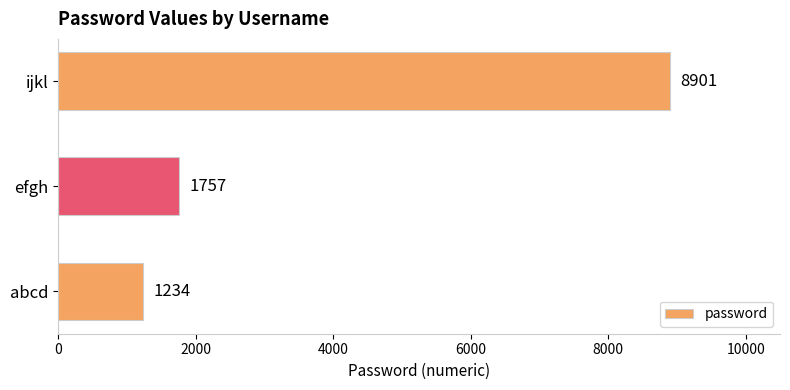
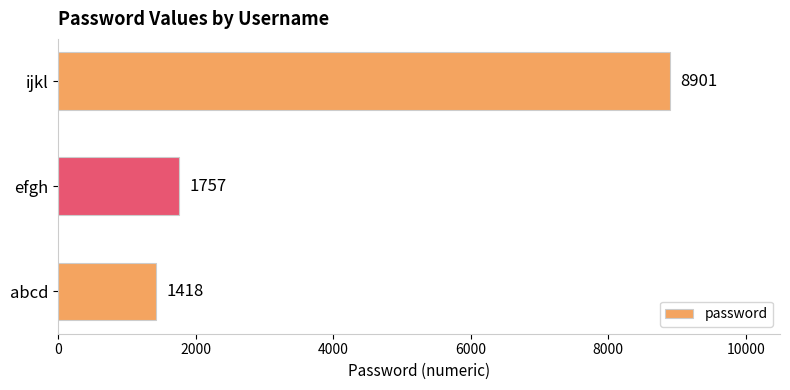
abcd: 1234 -> 1418
